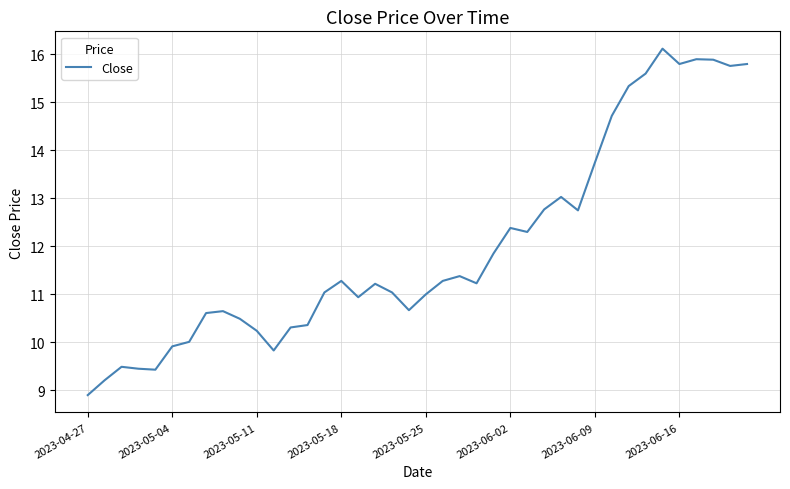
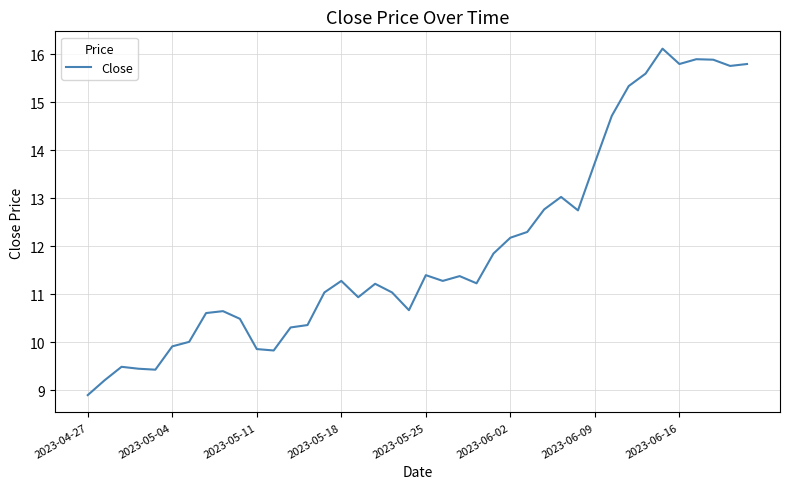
2023-05-11: 10.2 -> 9.9
2023-05-25: 11.0 -> 11.4
2023-06-02: 12.4 -> 12.2
